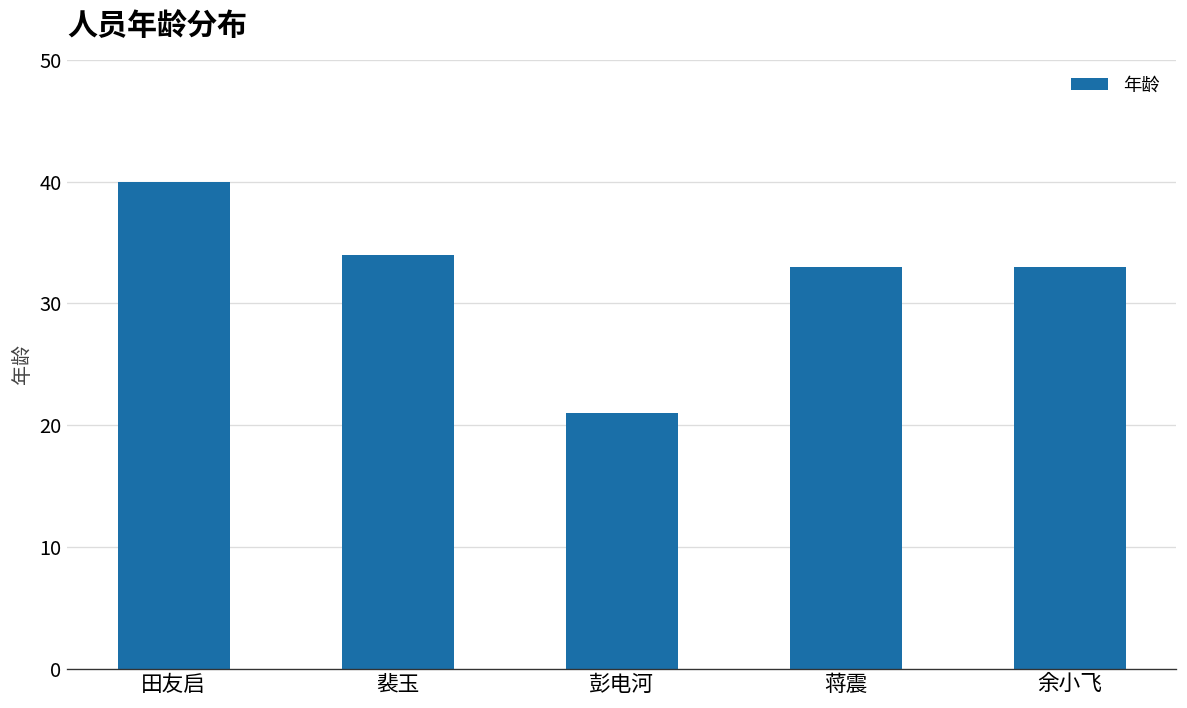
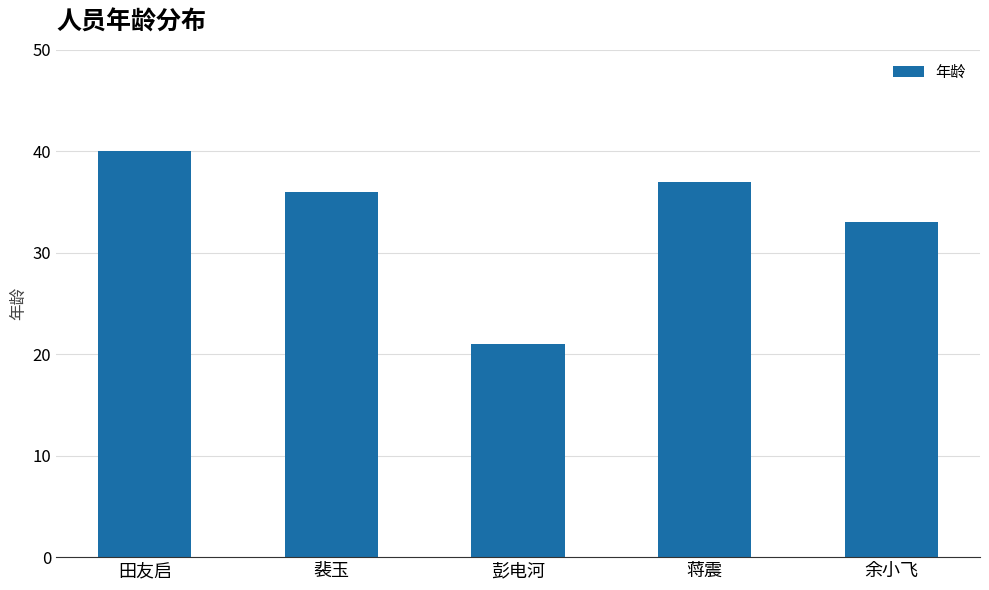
裴玉: 34 -> 36
蒋震: 33 -> 37
